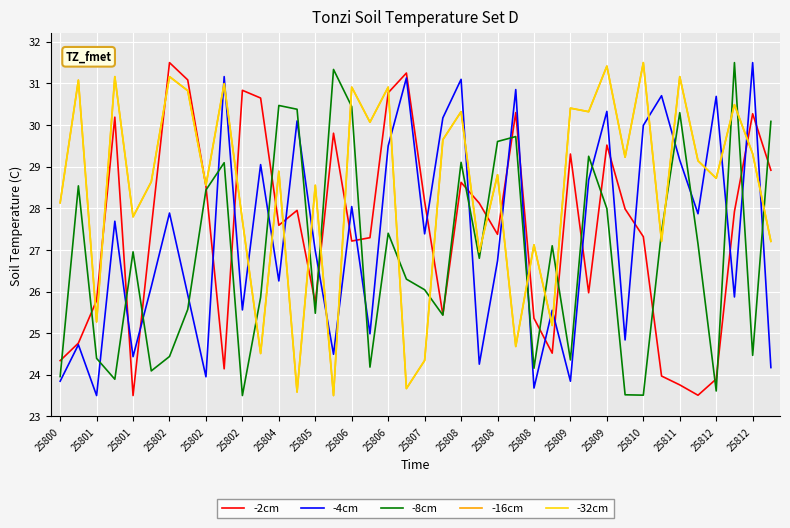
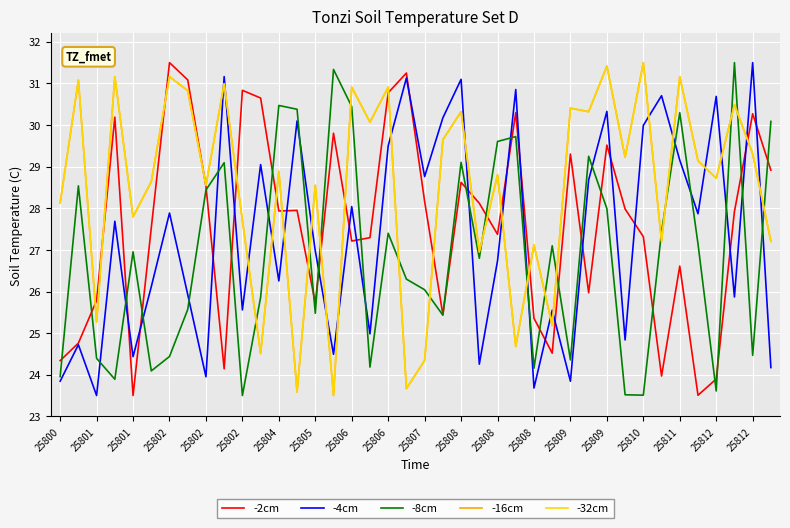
-2cm, 25804: 27.6 -> 27.9
-4cm, 25807: 27.4 -> 28.8
-2cm, 25811: 23.8 -> 26.6
